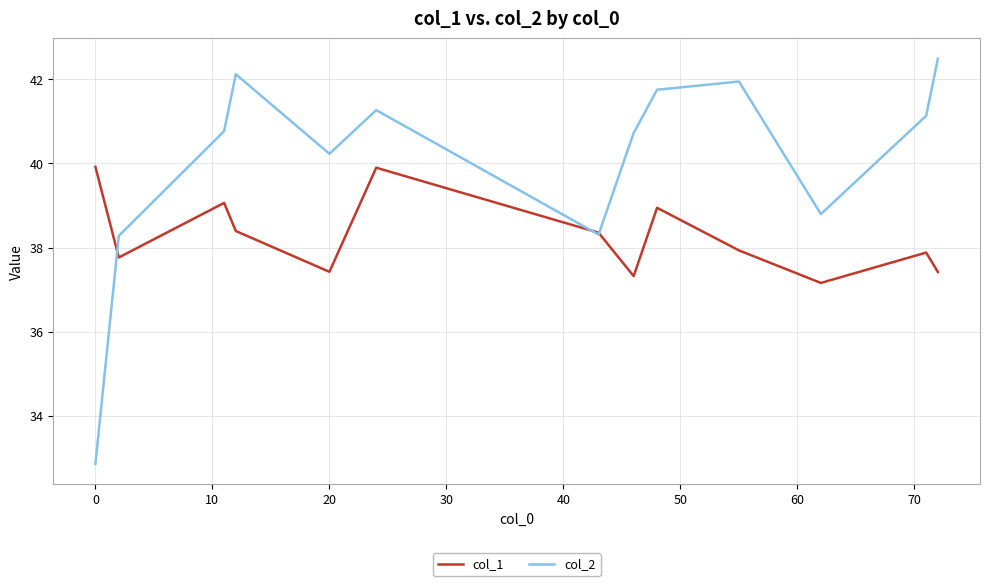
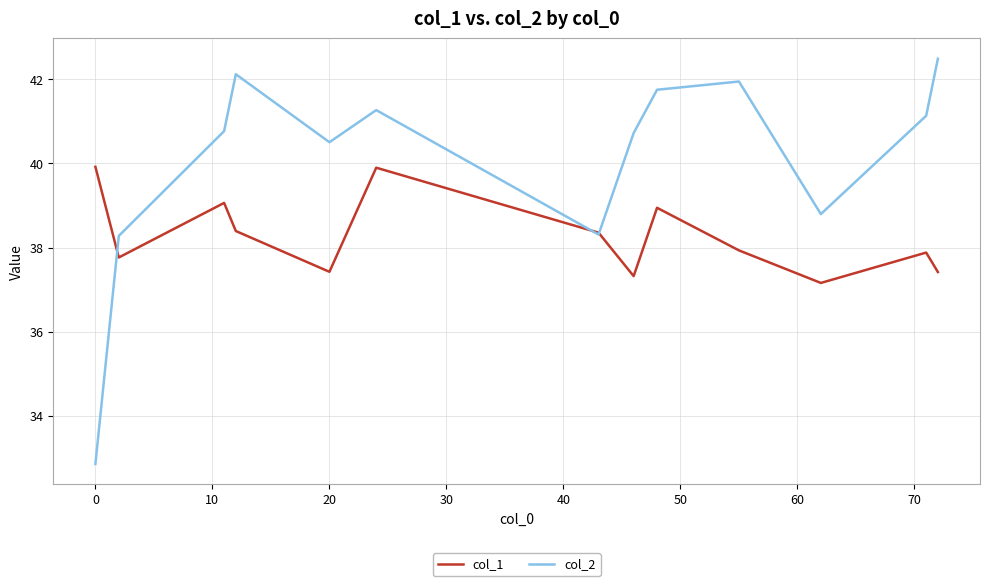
col_2, 20: 40.2 -> 40.5
